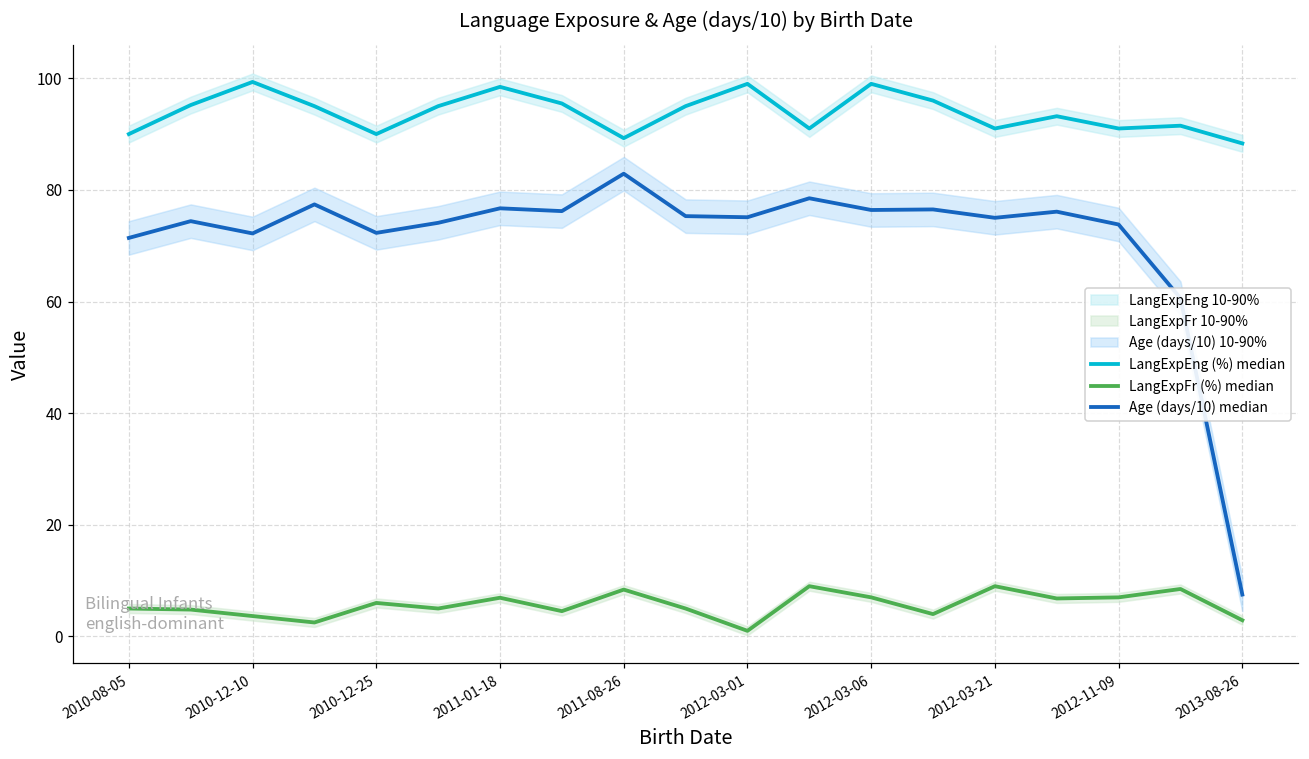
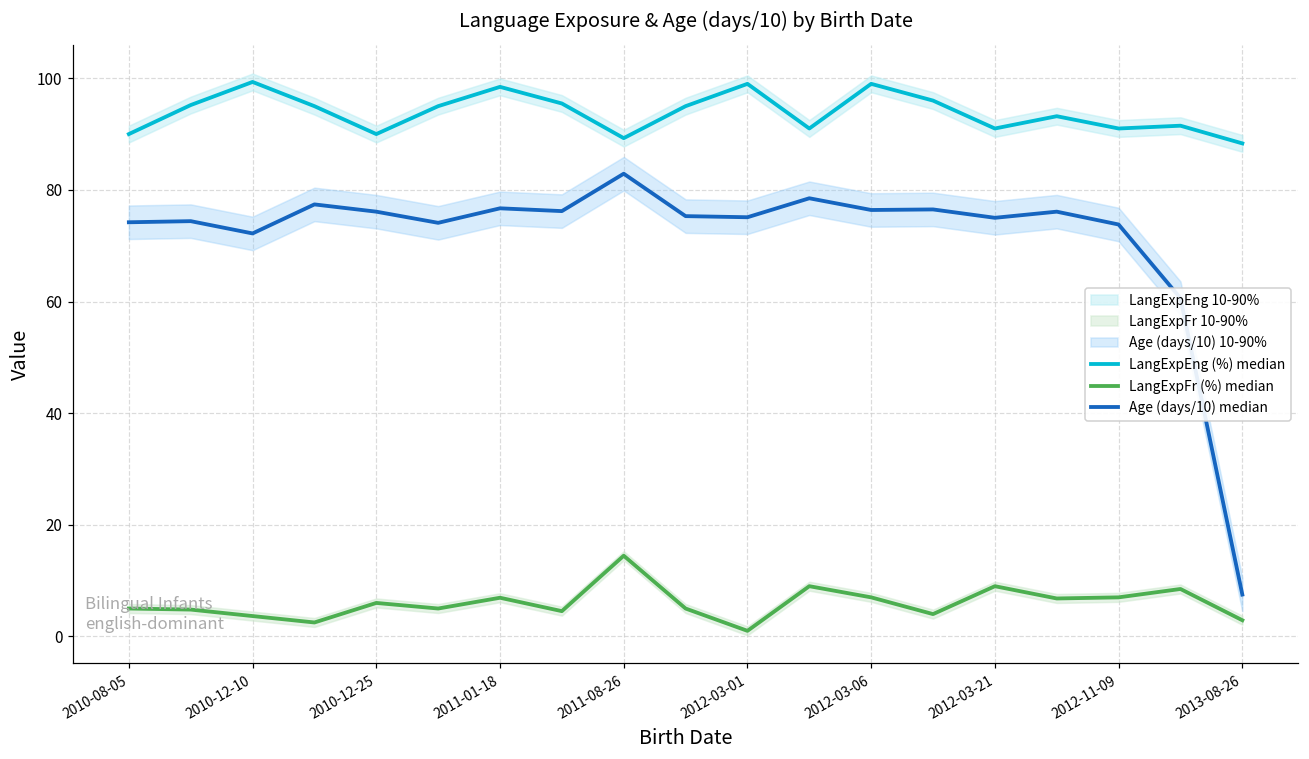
Age (days/10) median, 2010-08-05: 71 -> 74
Age (days/10) median, 2010-12-25: 72 -> 76
LangExpFr (%) median, 2011-08-26: 8 -> 14
